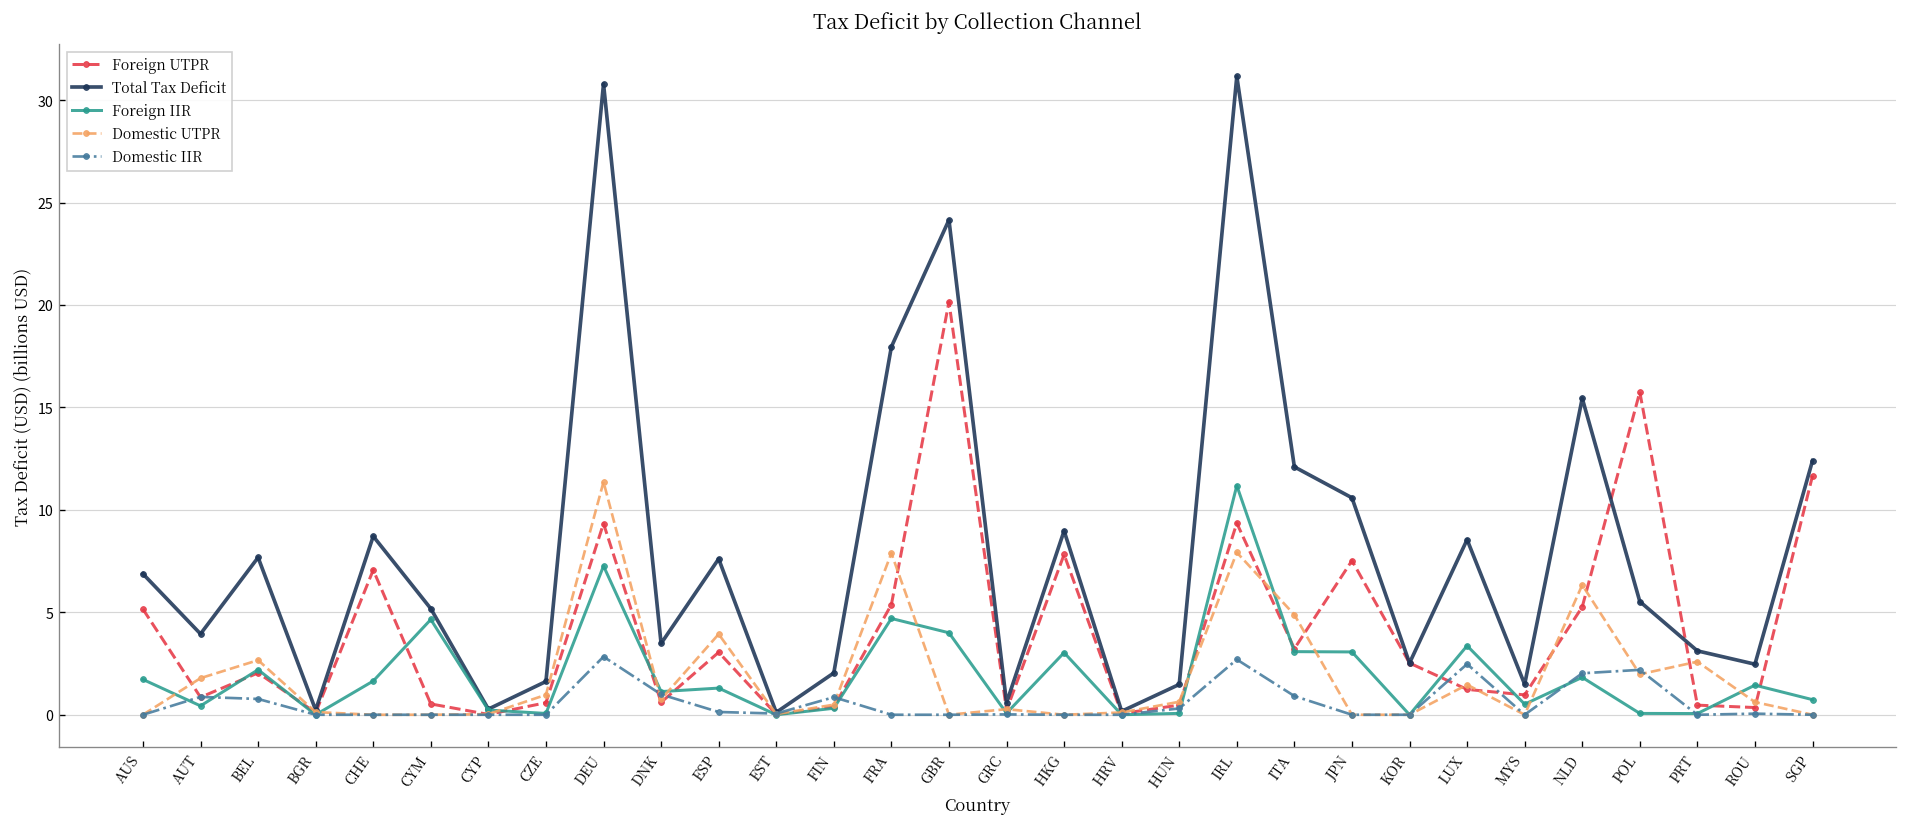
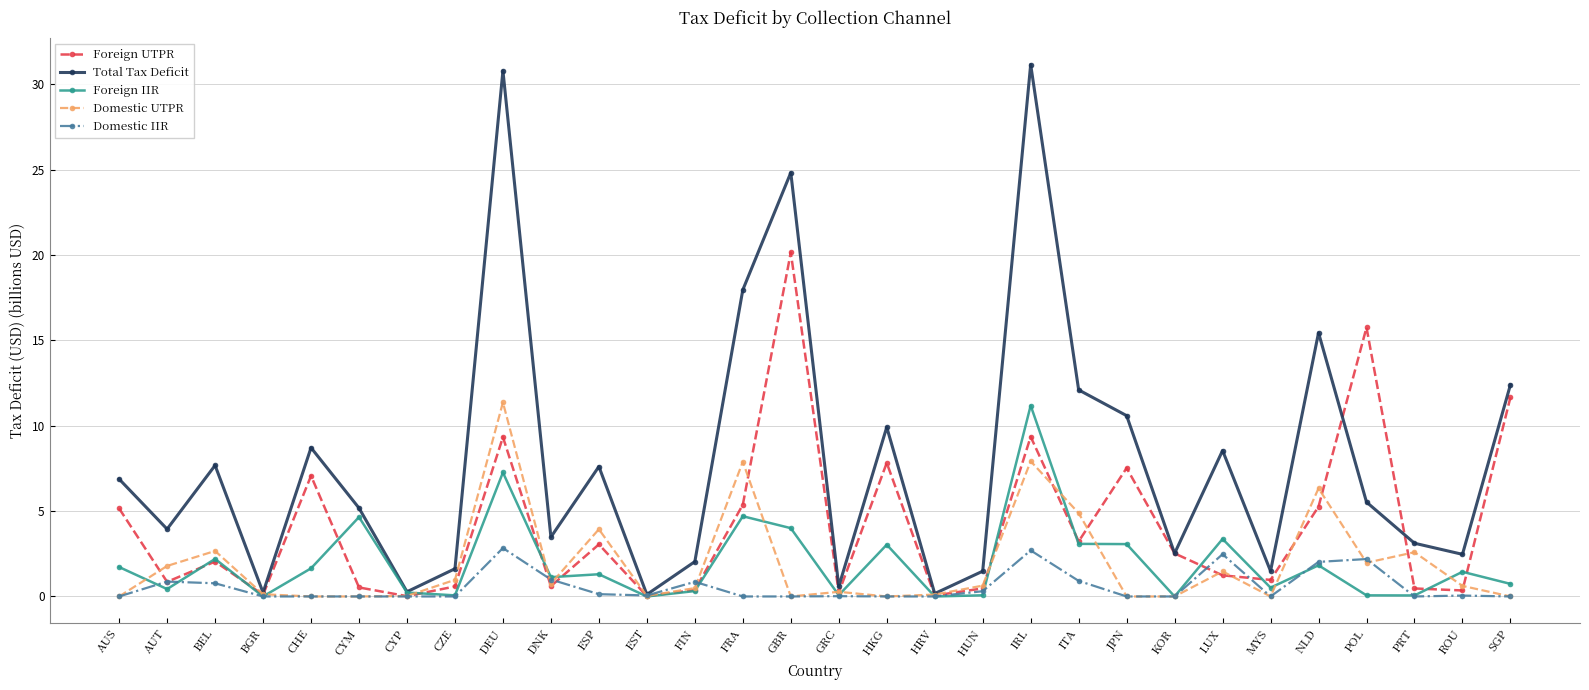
Total Tax Deficit, GBR: 24.2 -> 24.8
Total Tax Deficit, HKG: 9.0 -> 9.9
